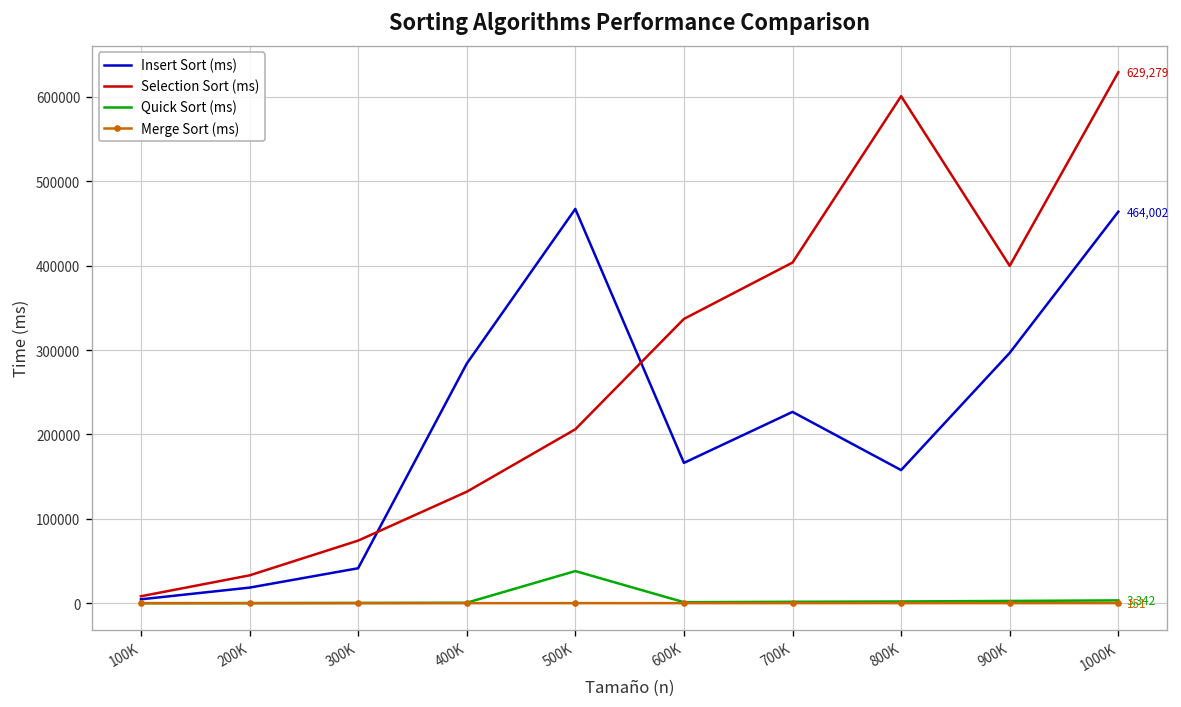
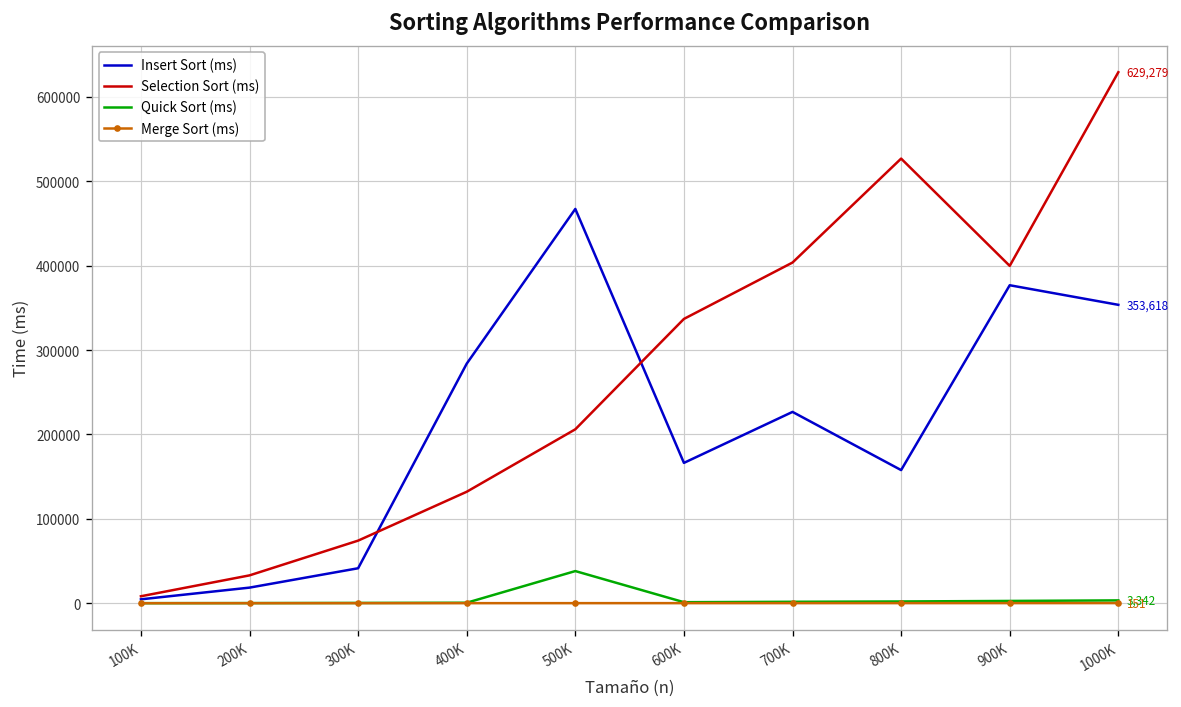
Selection Sort (ms), 800K: 600000 -> 530000
Insert Sort (ms), 900K: 300000 -> 380000
Insert Sort (ms), 1000K: 464,002 -> 353,618
